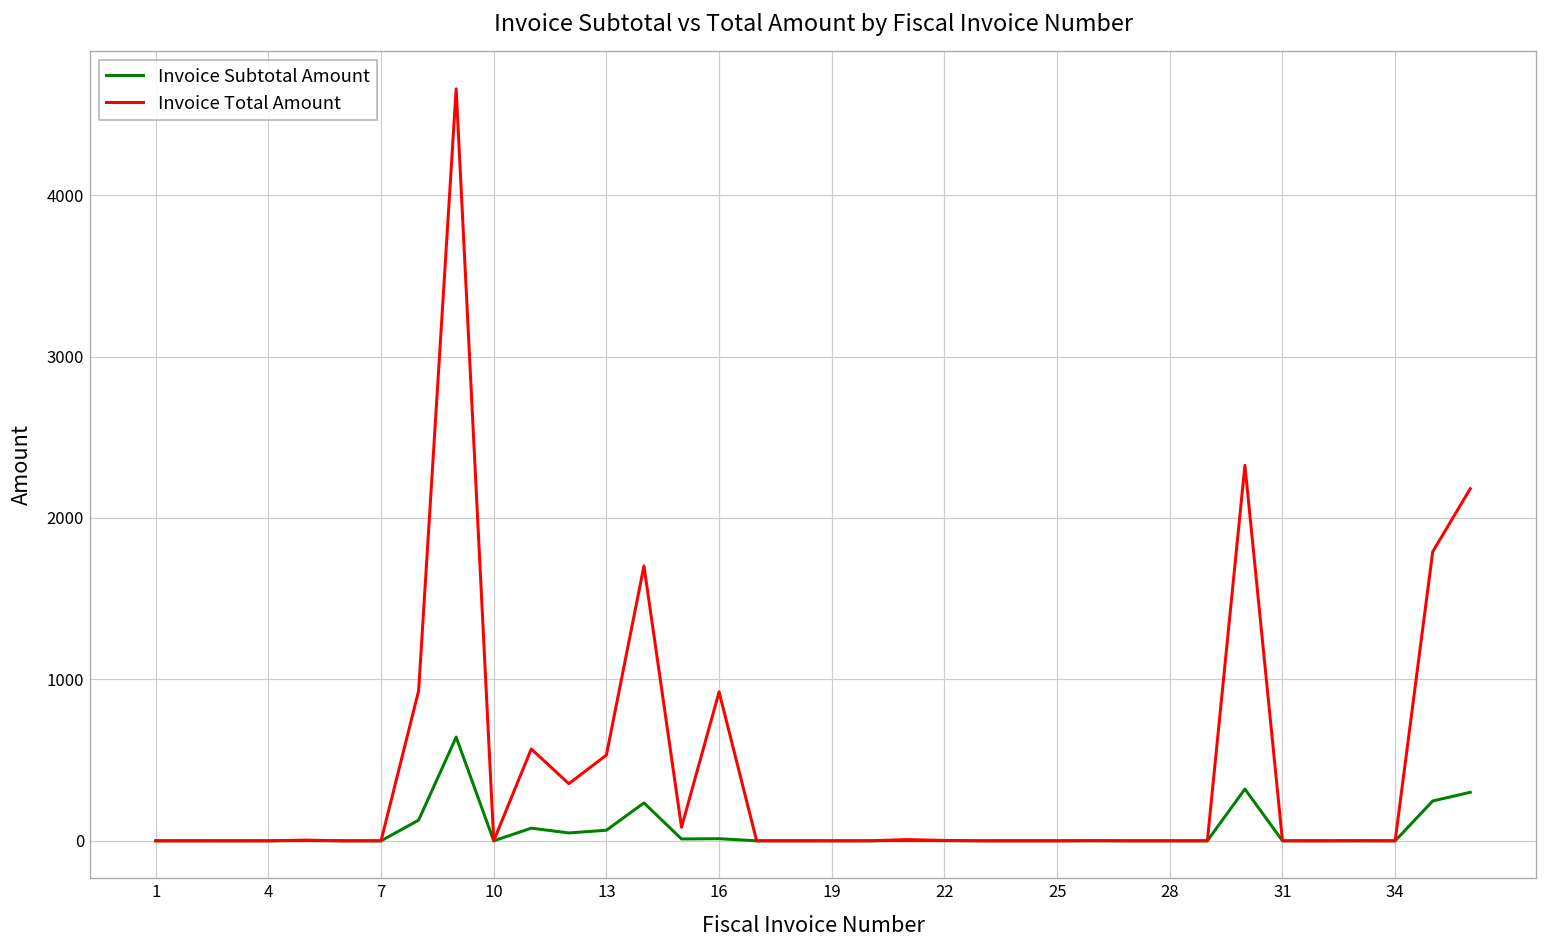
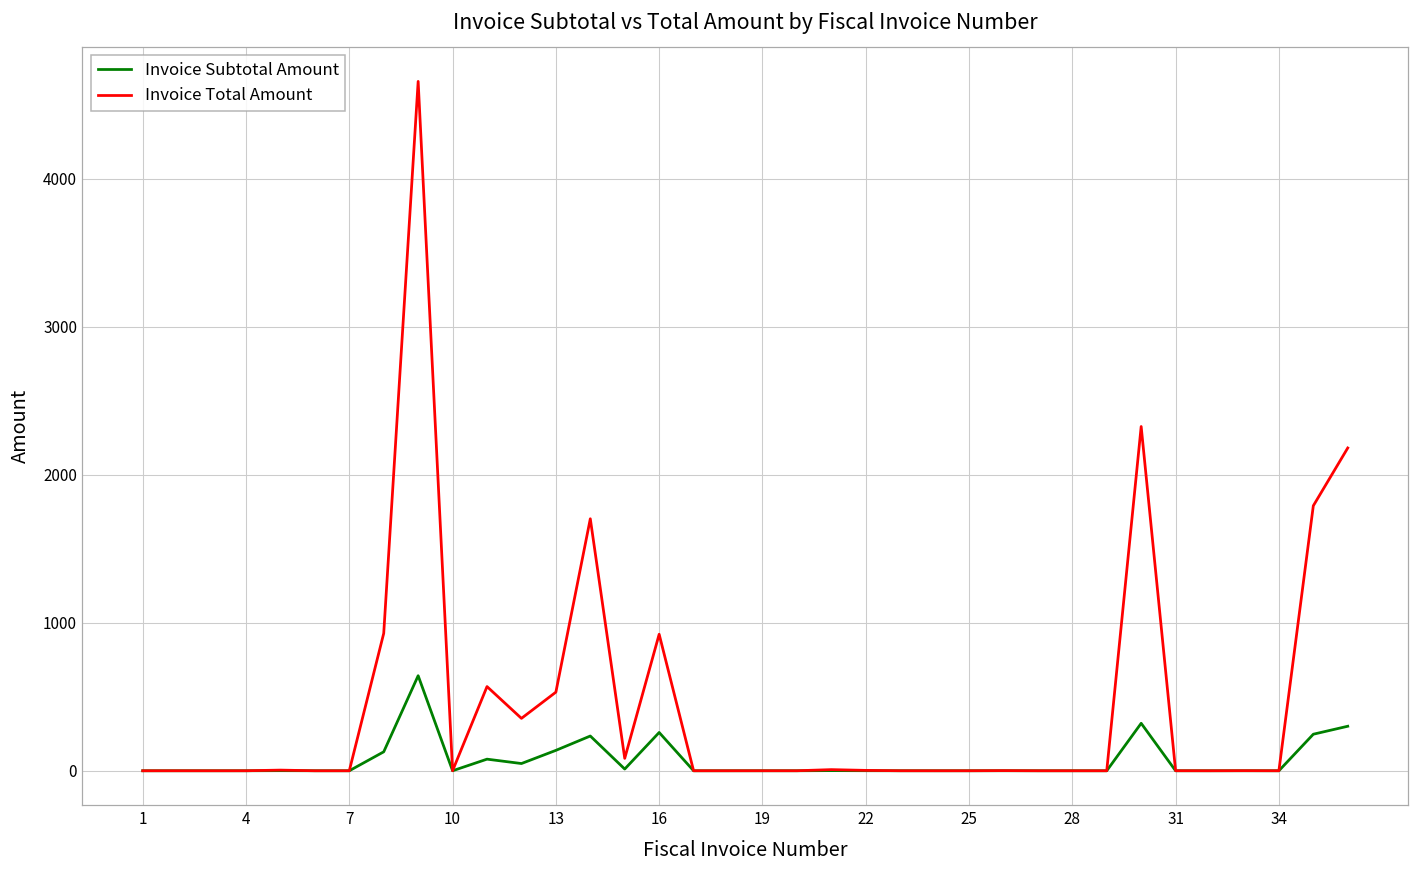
Invoice Subtotal Amount, 13: 70 -> 140
Invoice Subtotal Amount, 16: 10 -> 260
